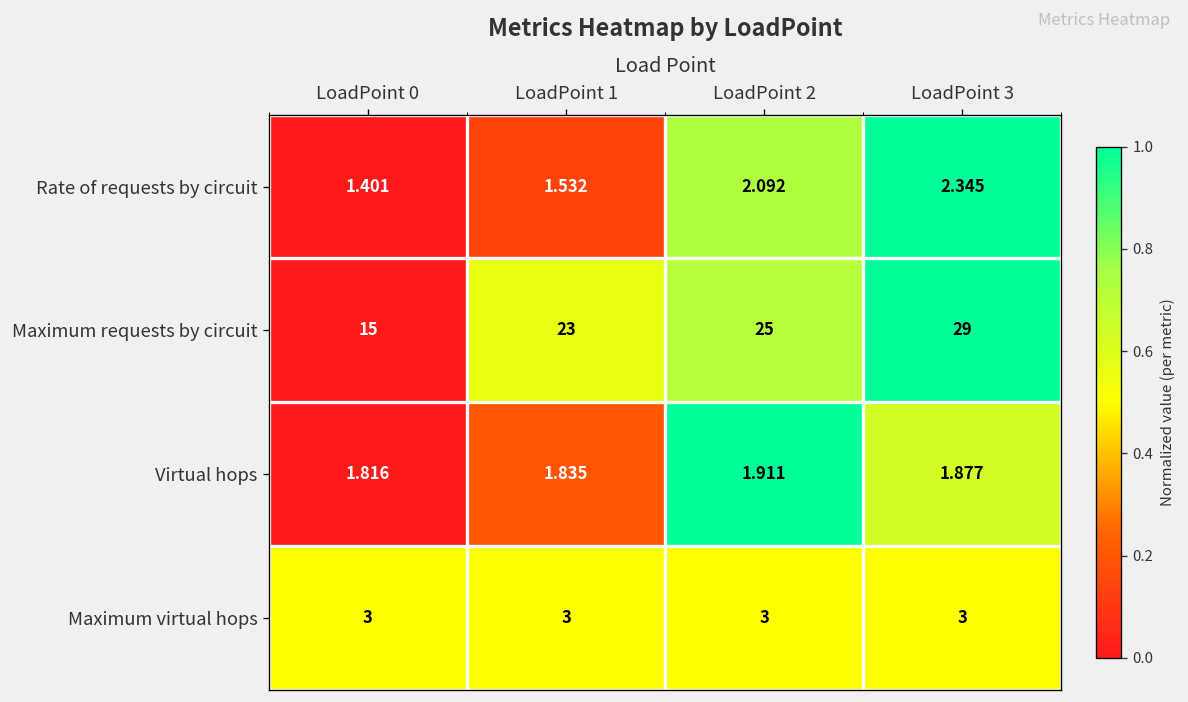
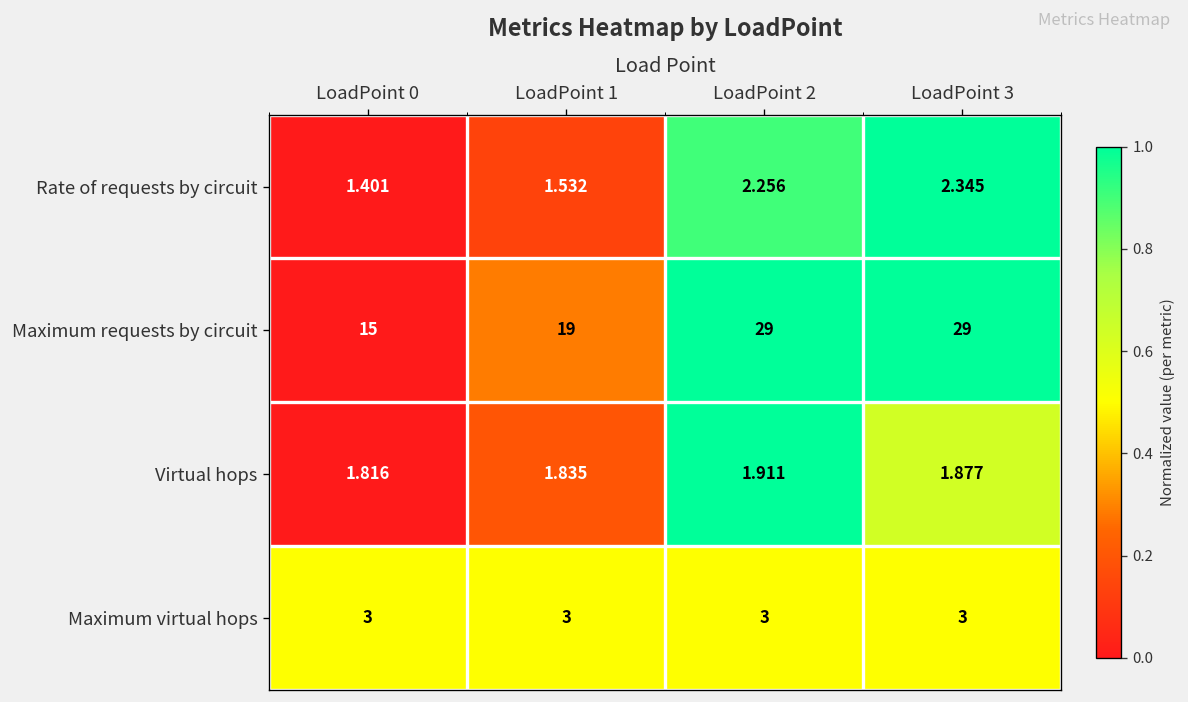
Rate of requests by circuit, LoadPoint 2: 2.092 -> 2.256
Maximum requests by circuit, LoadPoint 1: 23 -> 19
Maximum requests by circuit, LoadPoint 2: 25 -> 29
